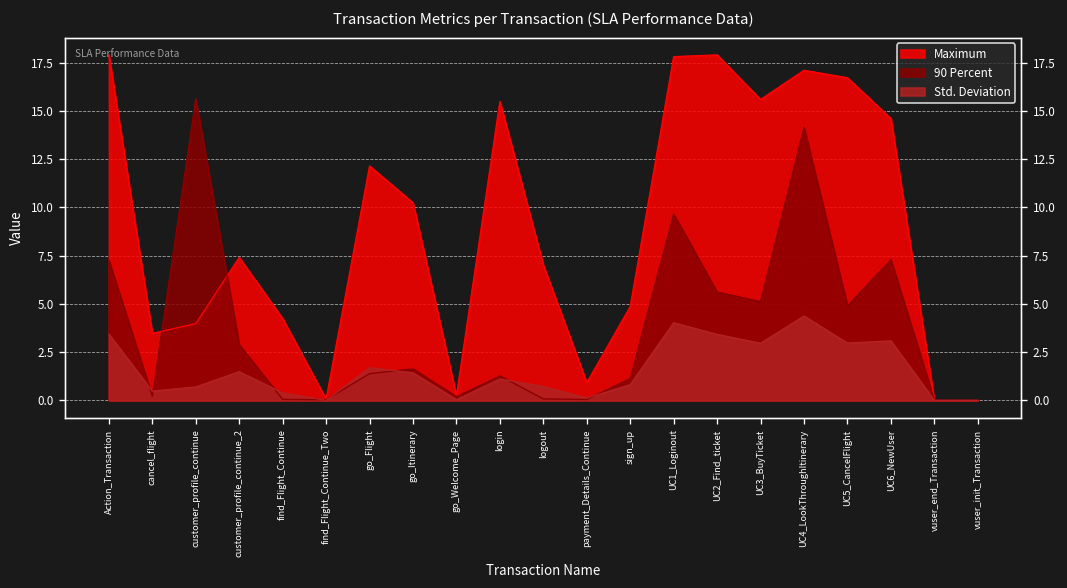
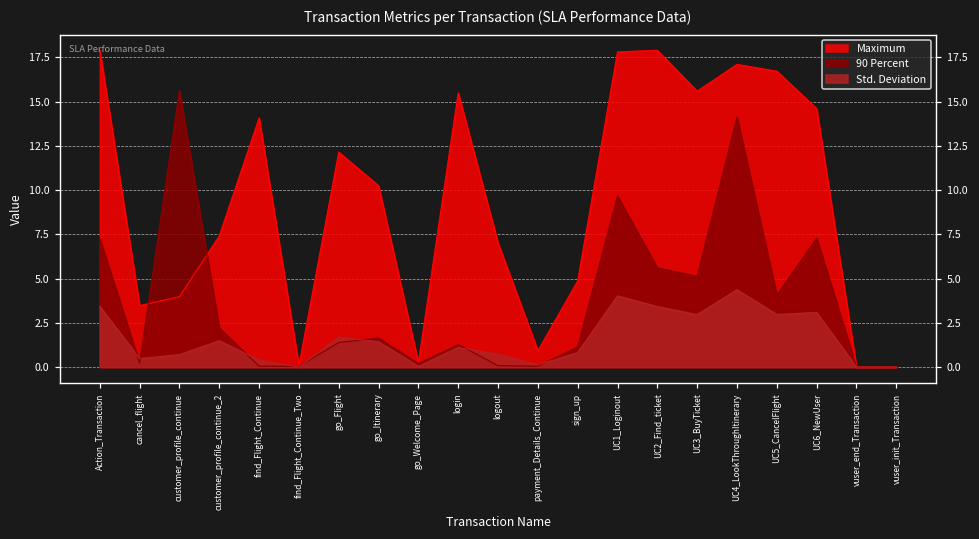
90 Percent, customer_profile_continue_2: 2.9 -> 2.2
Maximum, find_Flight_Continue: 4.2 -> 14.1
90 Percent, UC5_CancelFlight: 4.9 -> 4.1
